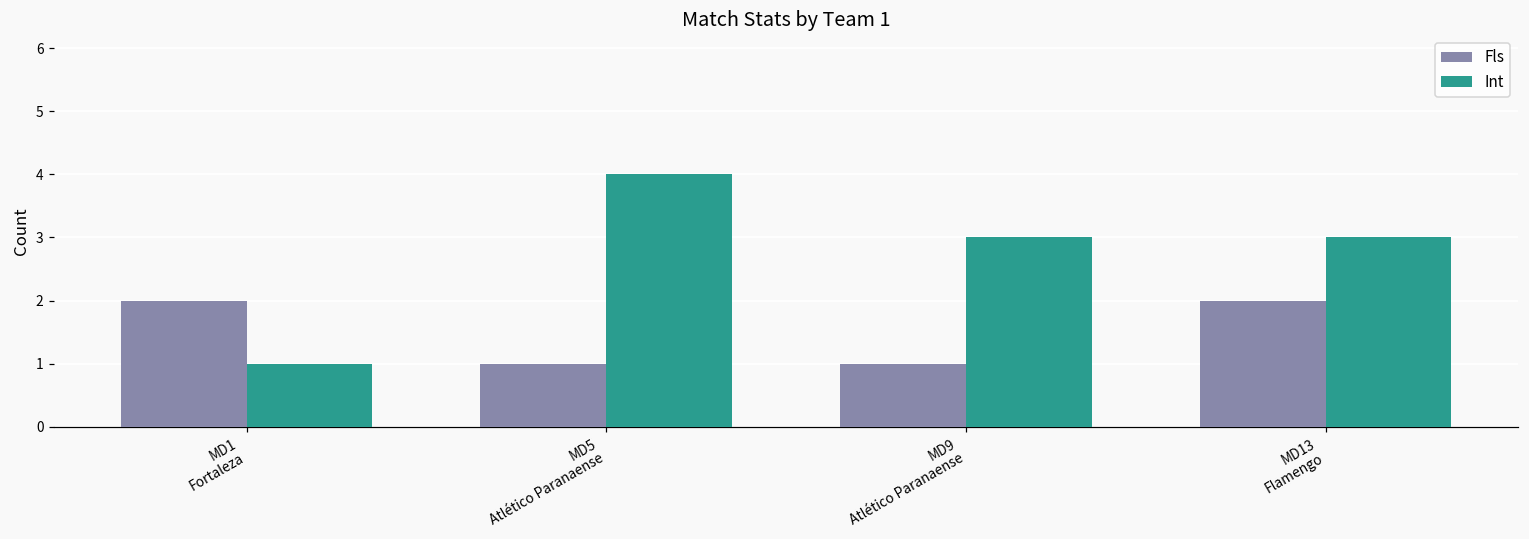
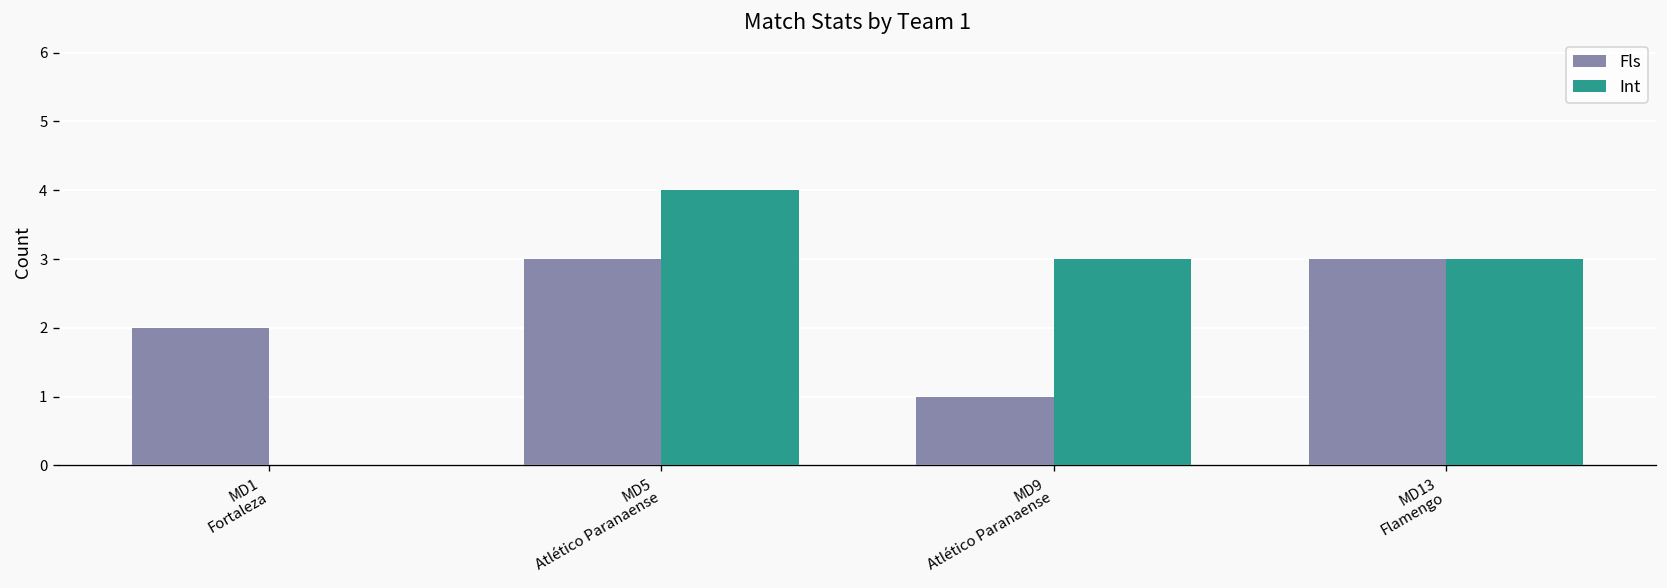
Int, MD1 Fortaleza: 1 -> 0
Fls, MD5 Atlético Paranaense: 1 -> 3
Fls, MD13 Flamengo: 2 -> 3
